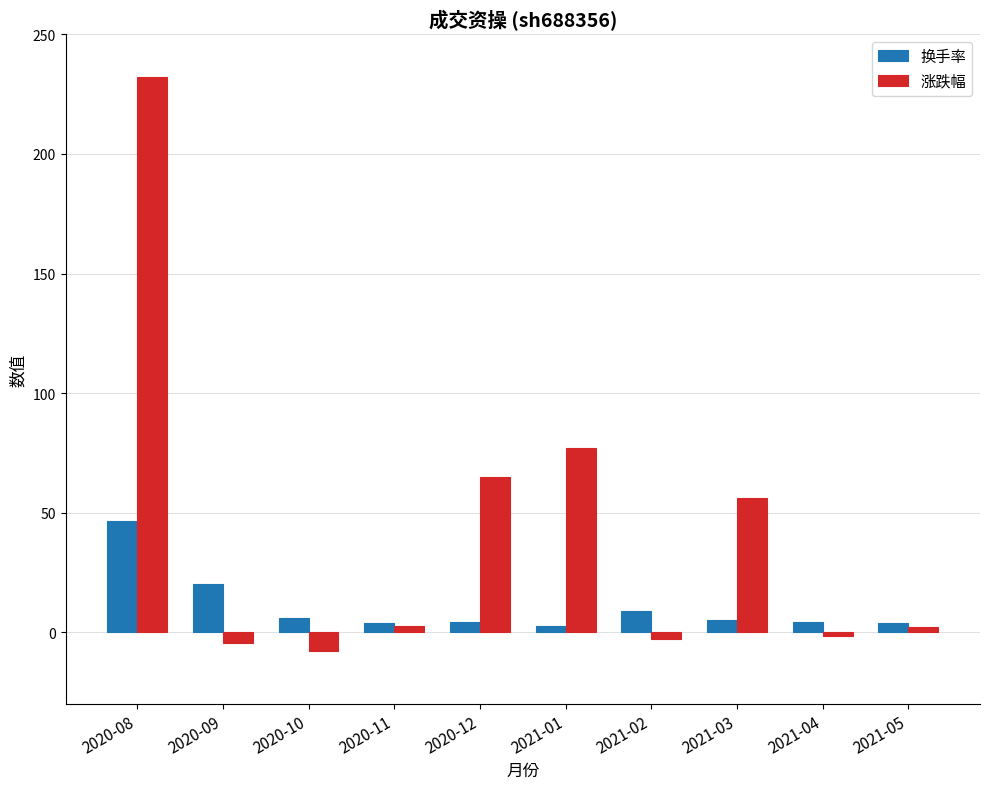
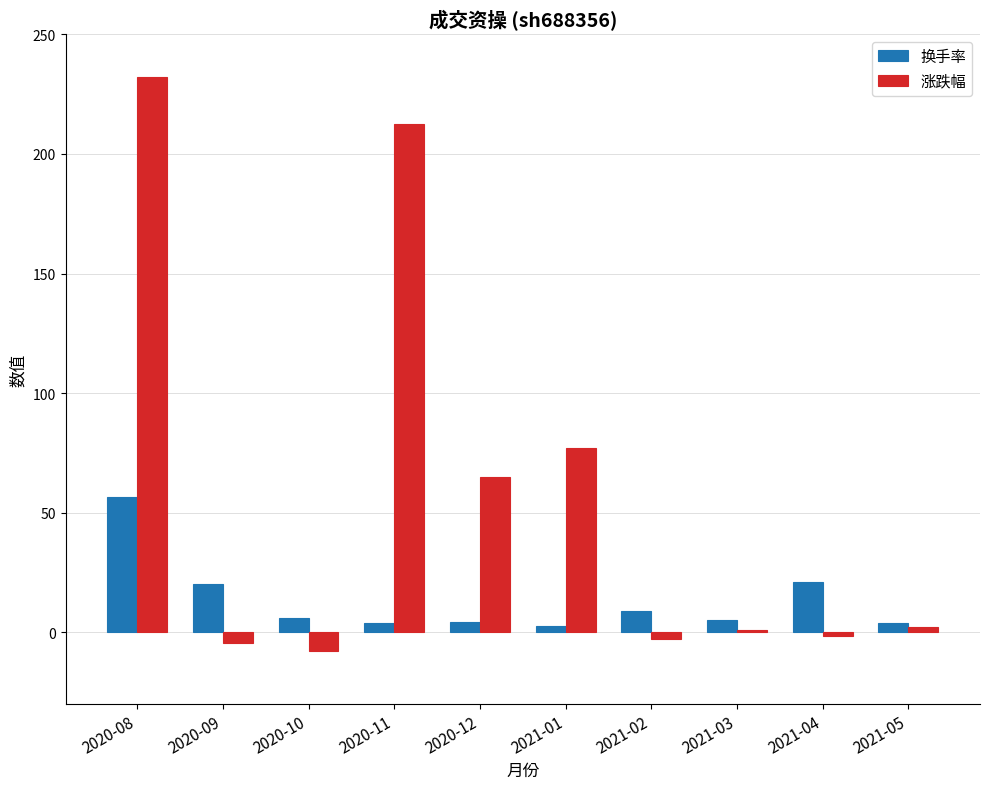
换手率, 2020-08: 47 -> 57
涨跌幅, 2020-11: 3 -> 213
涨跌幅, 2021-03: 56 -> 1
换手率, 2021-04: 4 -> 21
